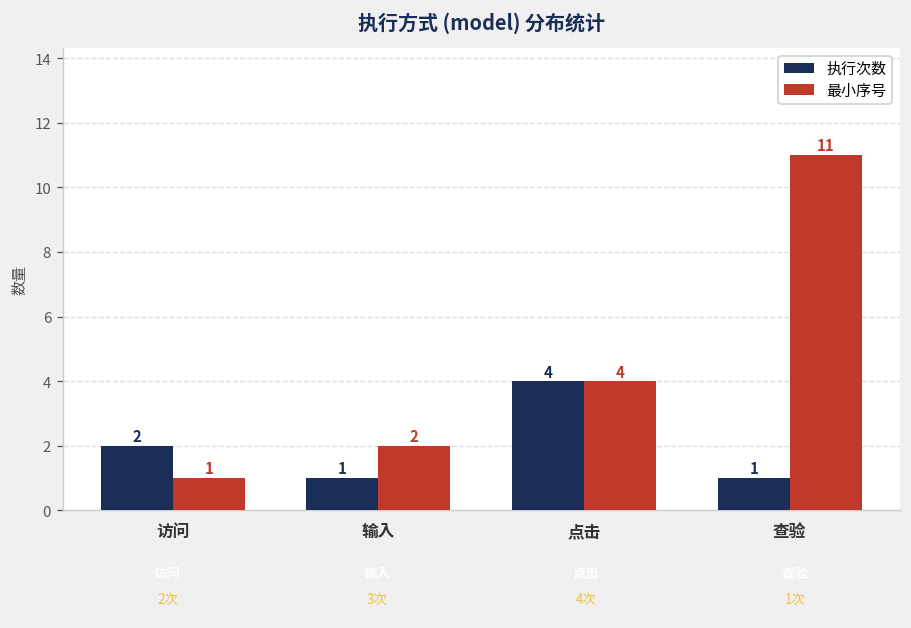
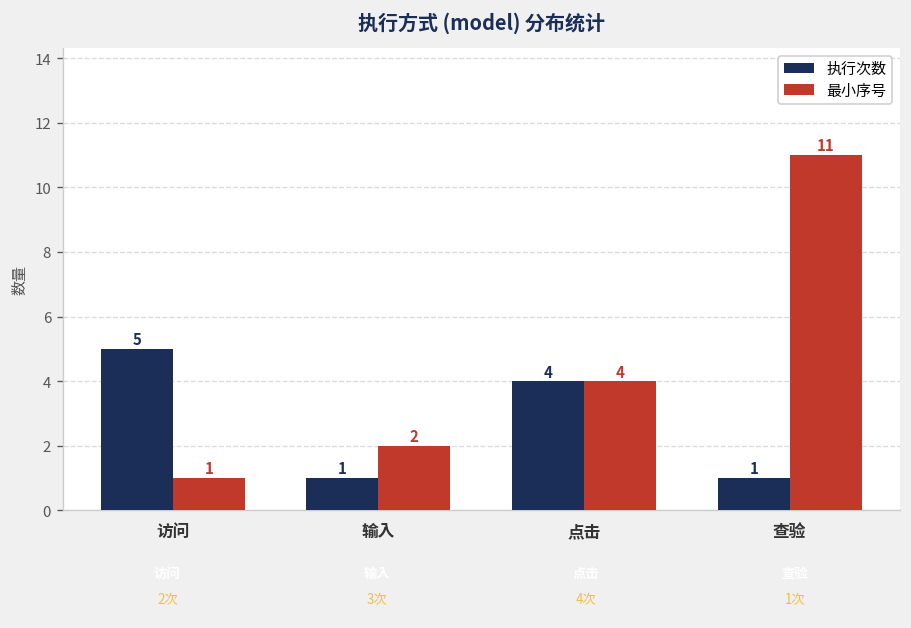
执行次数, 访问: 2 -> 5
